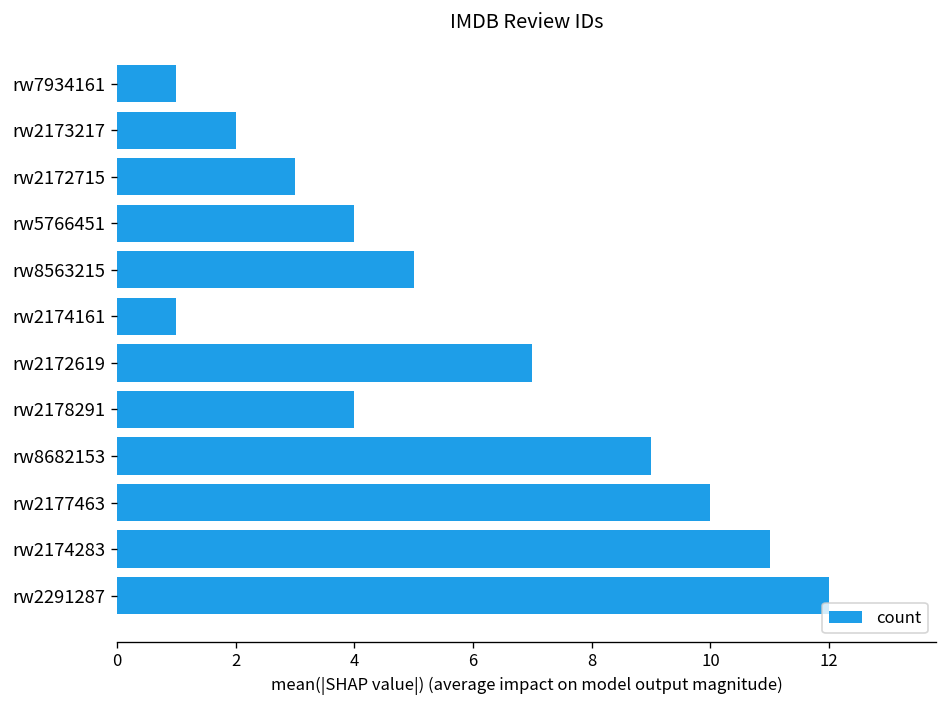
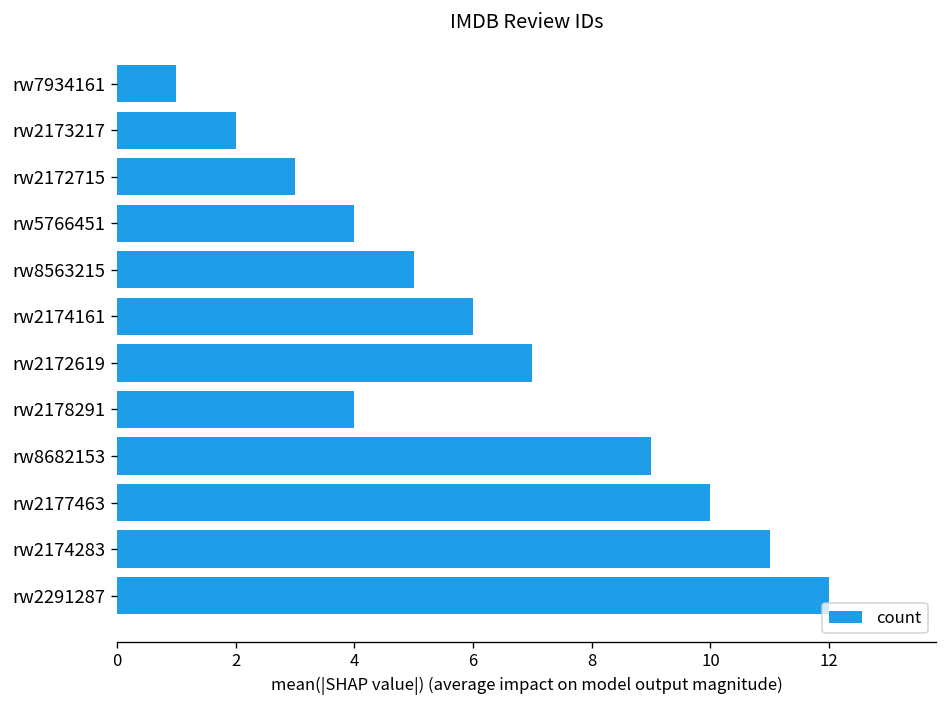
rw2174161: 1 -> 6
